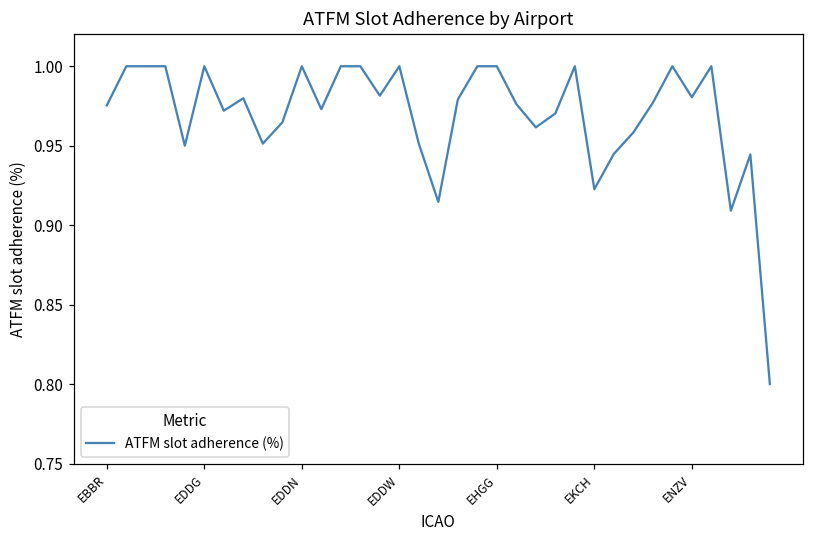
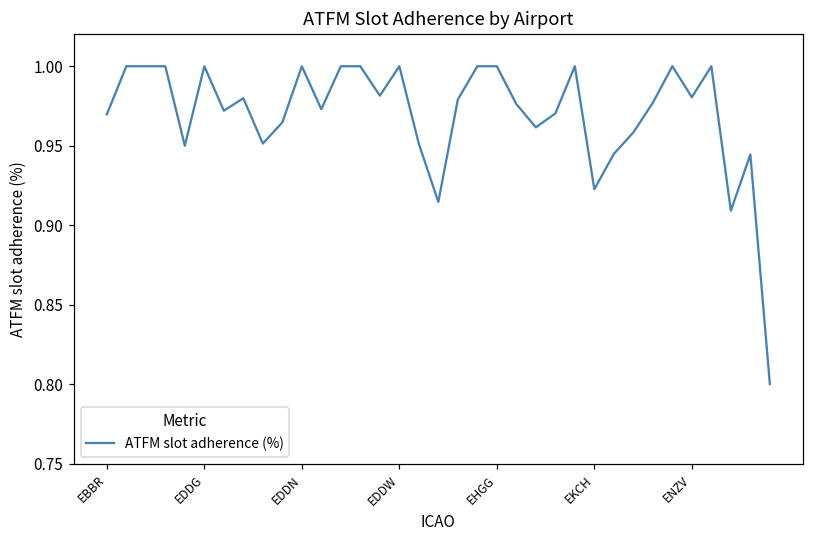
EBBR: 0.975 -> 0.970
